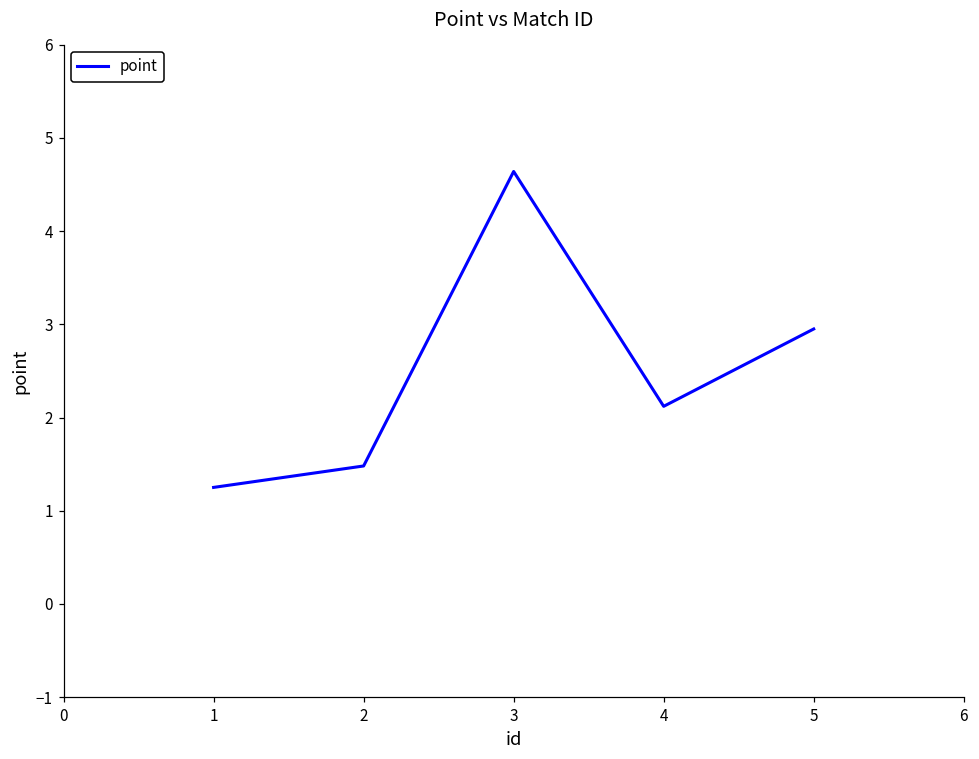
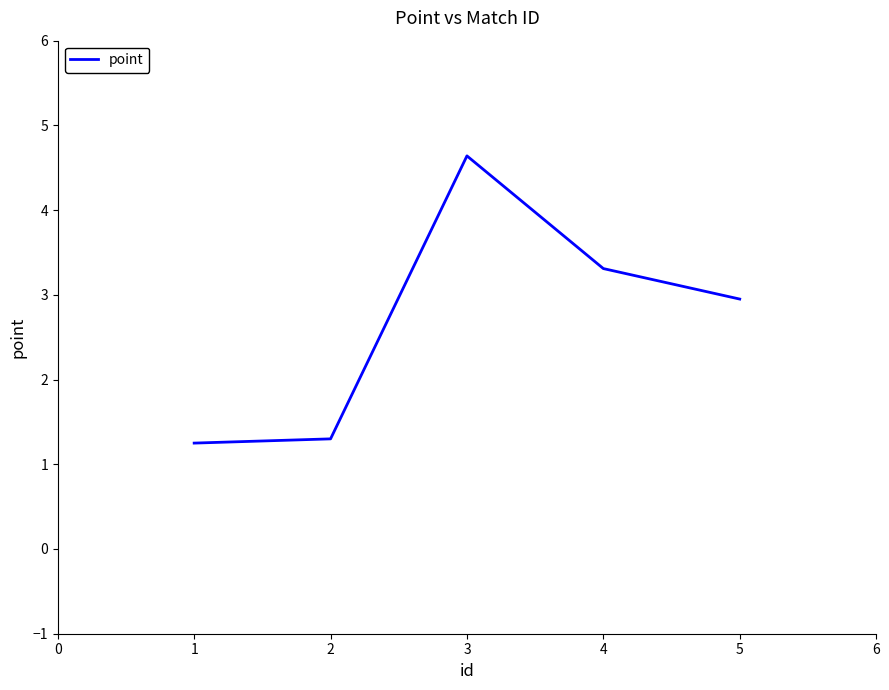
2: 1.5 -> 1.3
4: 2.1 -> 3.3
